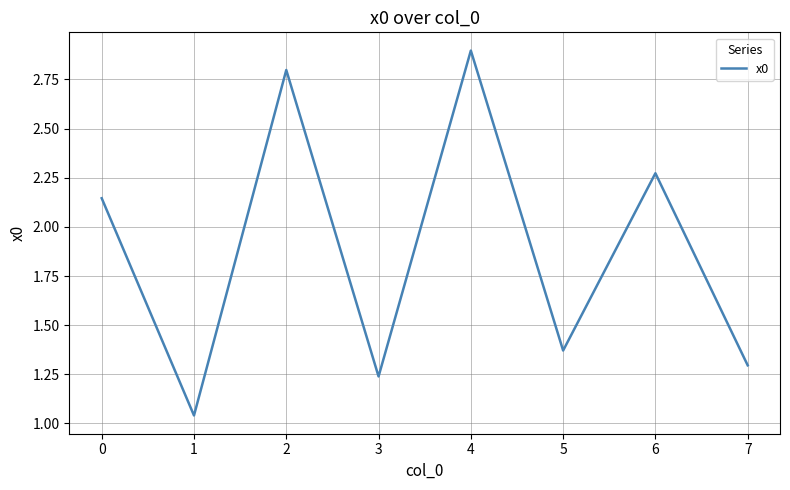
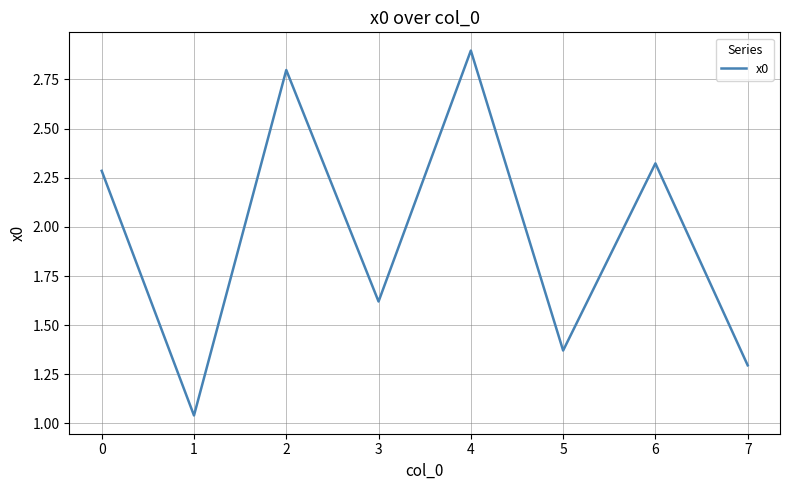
0: 2.15 -> 2.29
3: 1.24 -> 1.62
6: 2.27 -> 2.32
